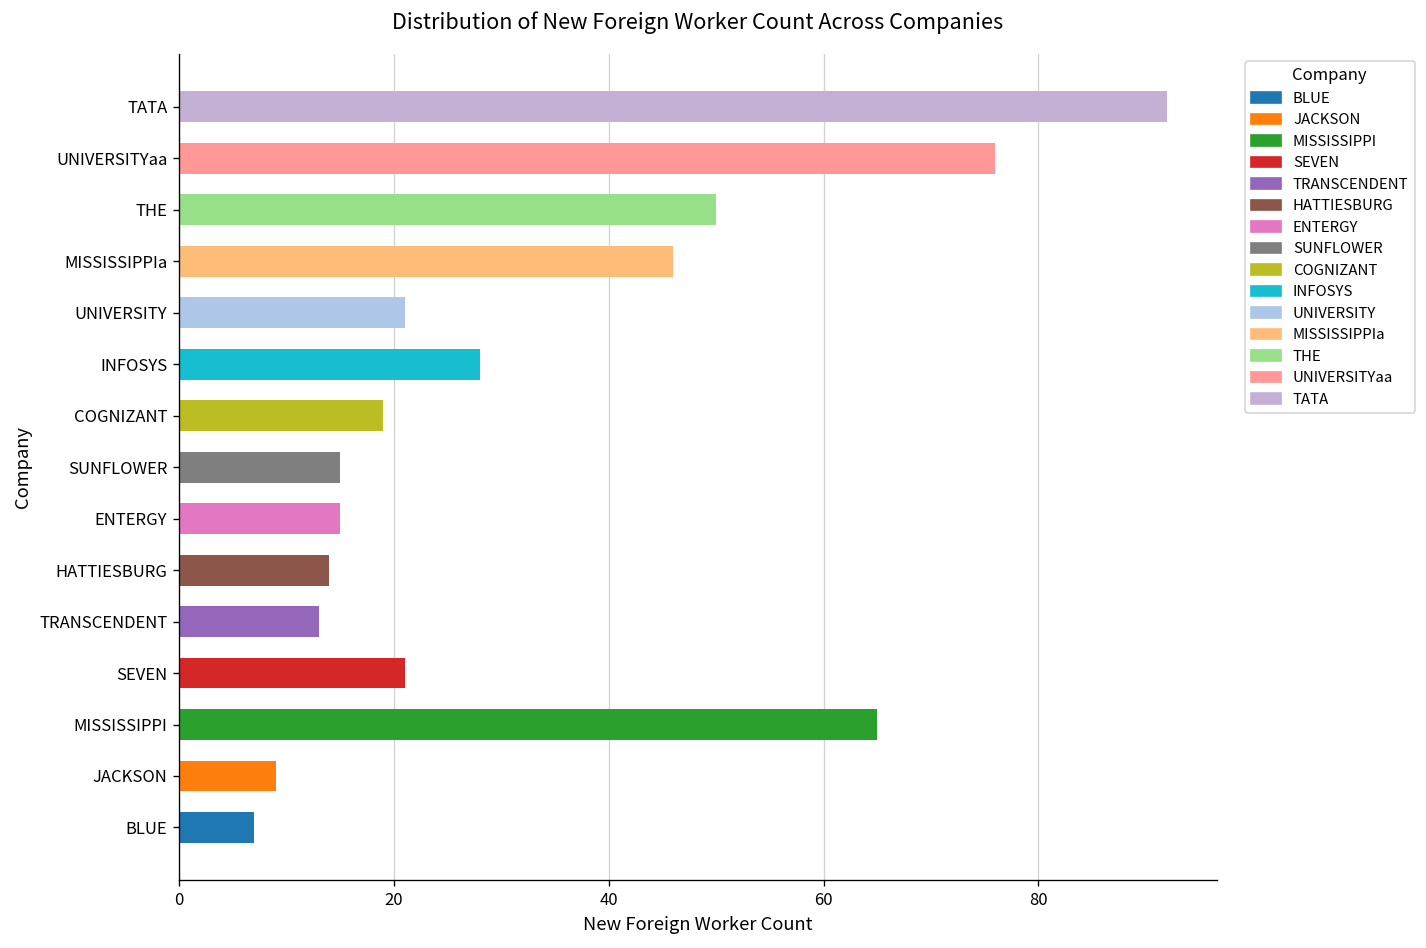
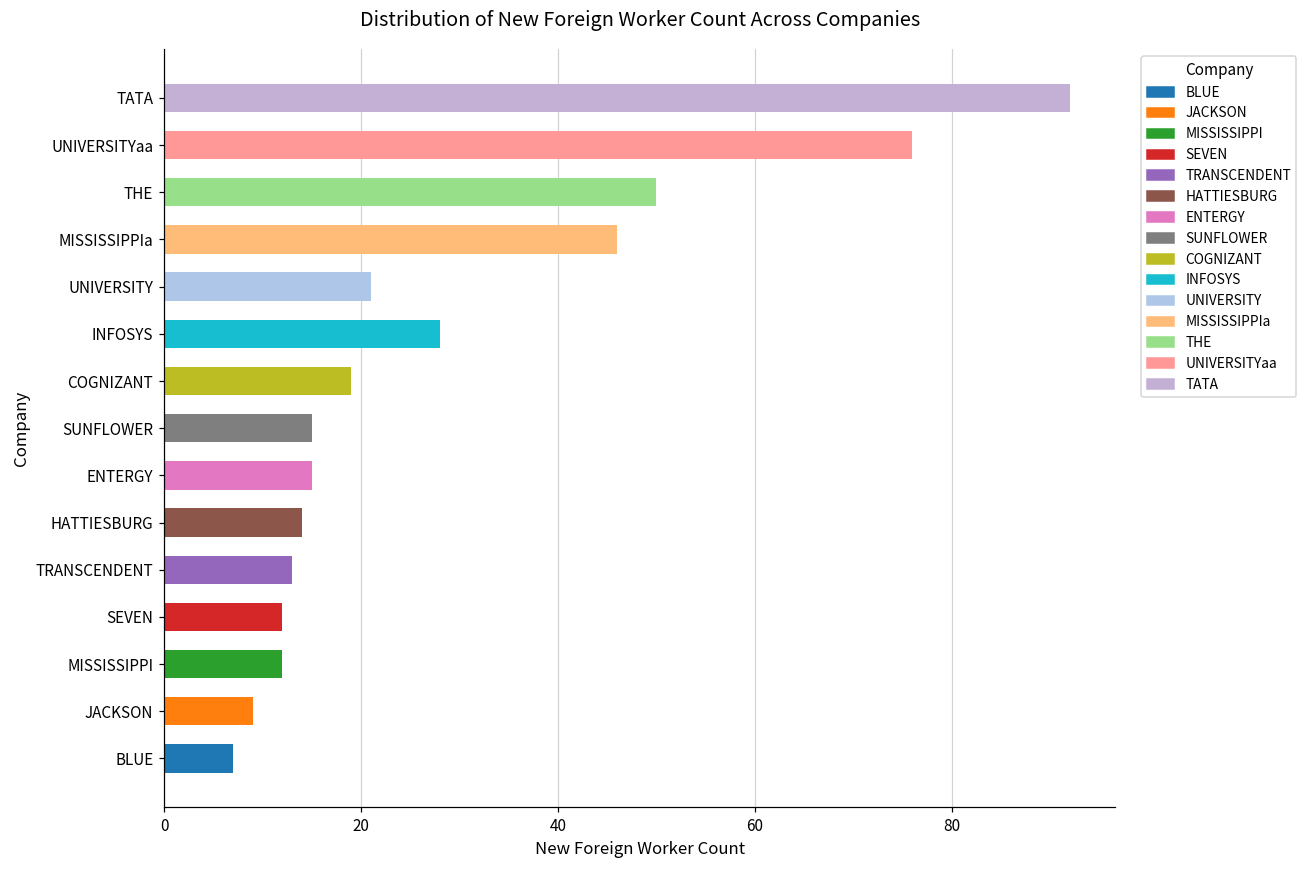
SEVEN, SEVEN: 21 -> 12
MISSISSIPPI, MISSISSIPPI: 65 -> 12
